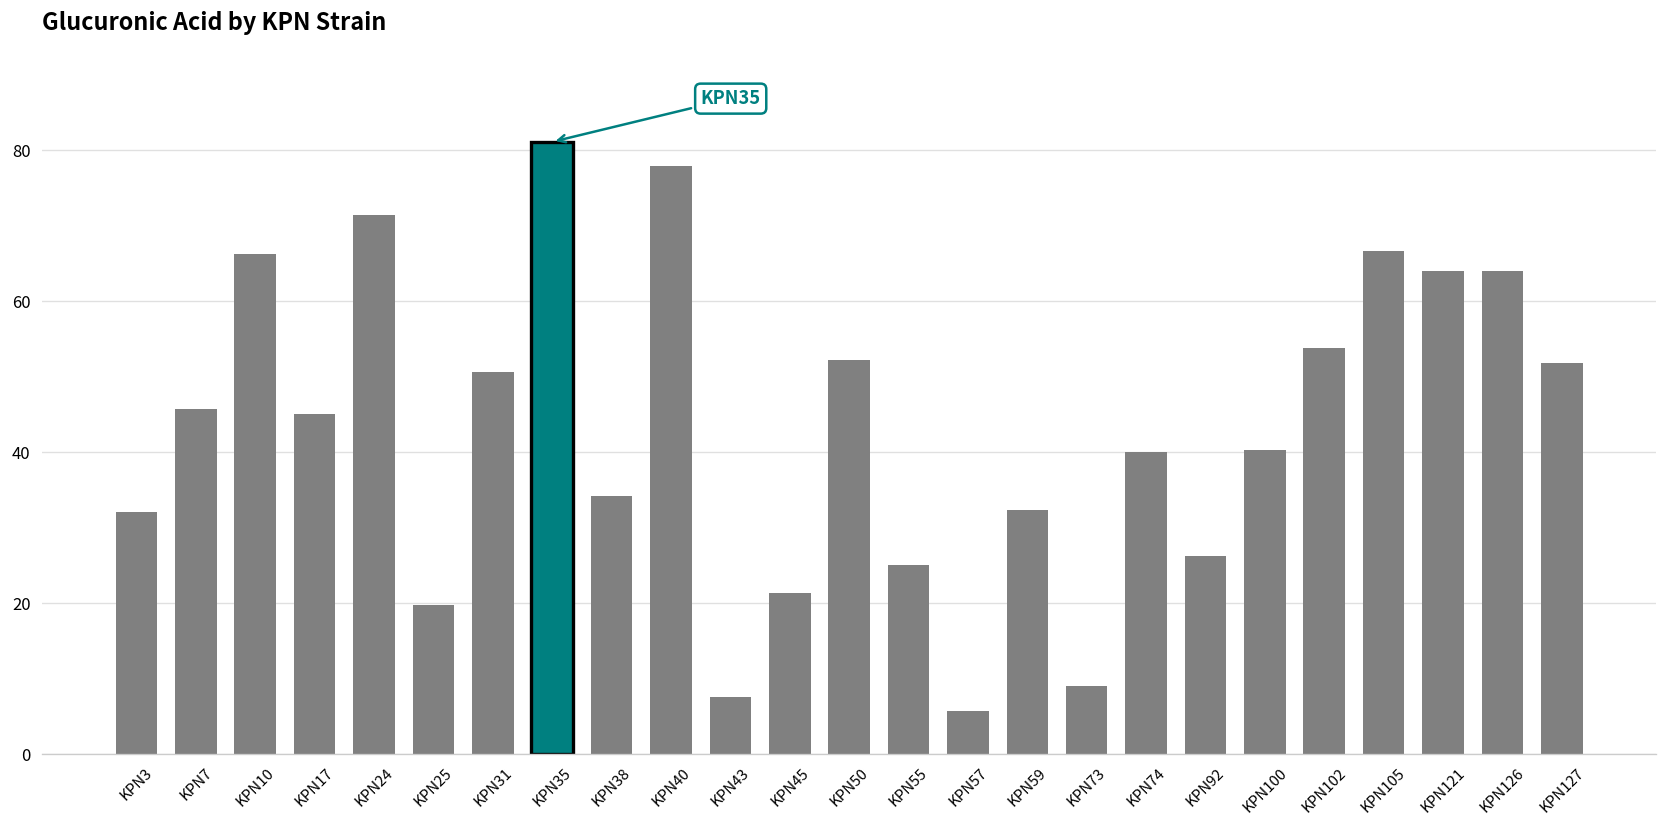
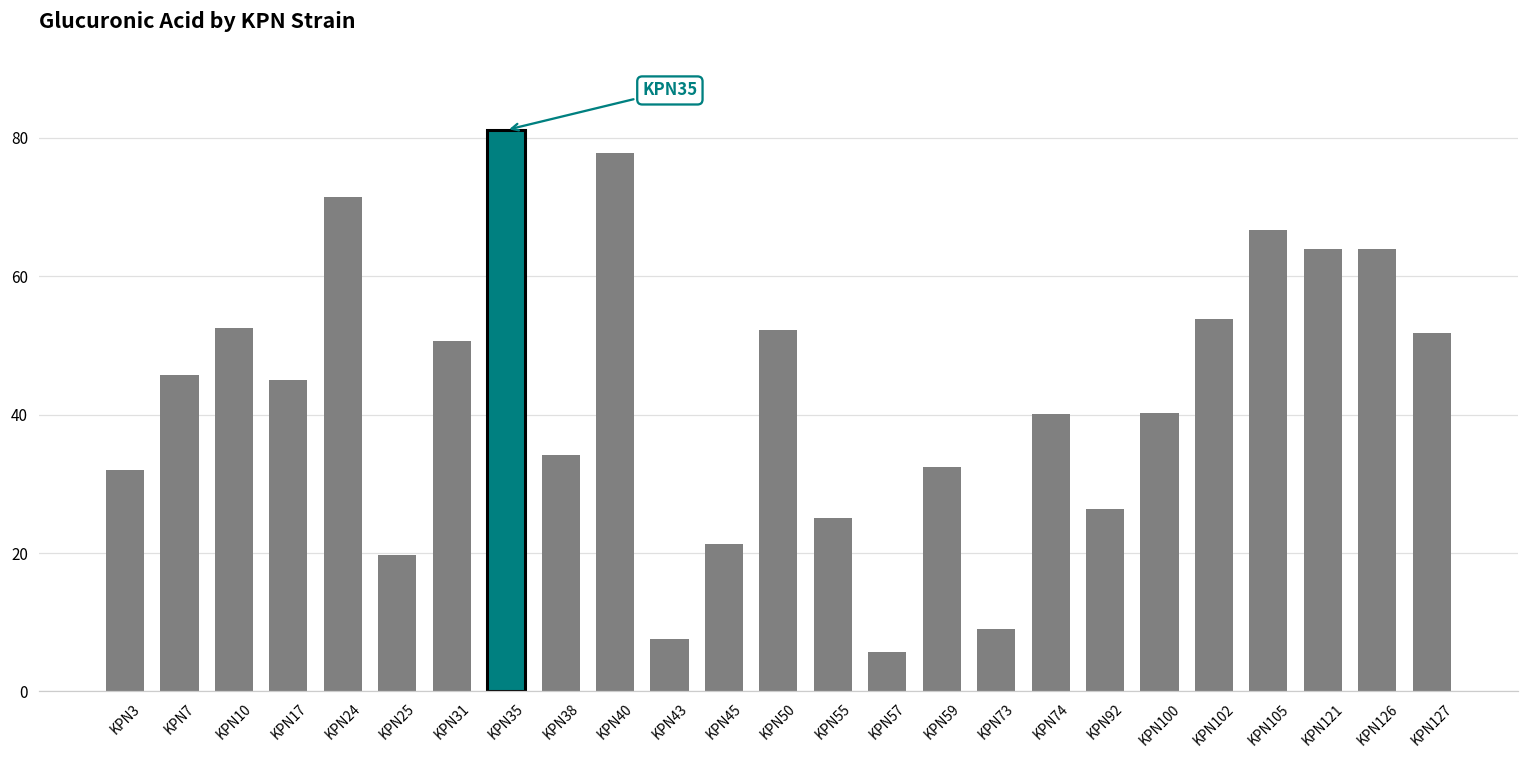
KPN10: 66 -> 53
